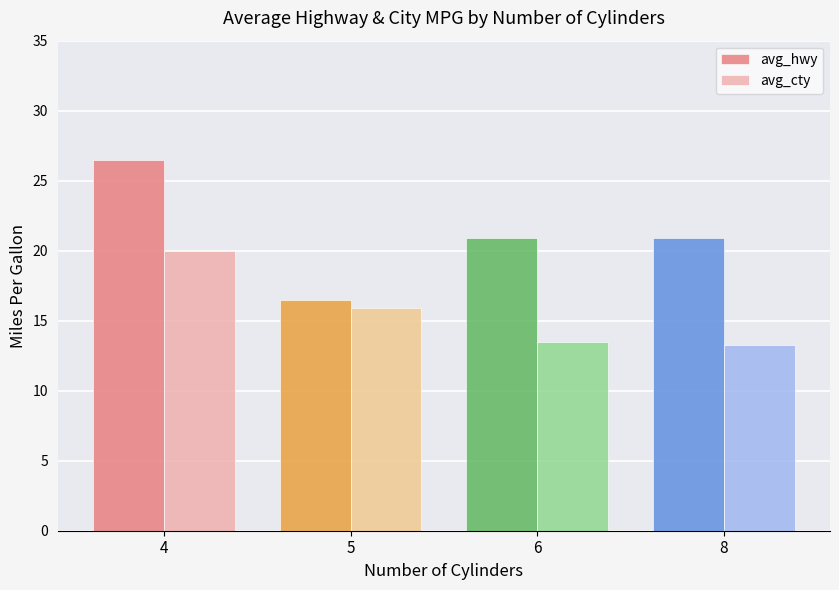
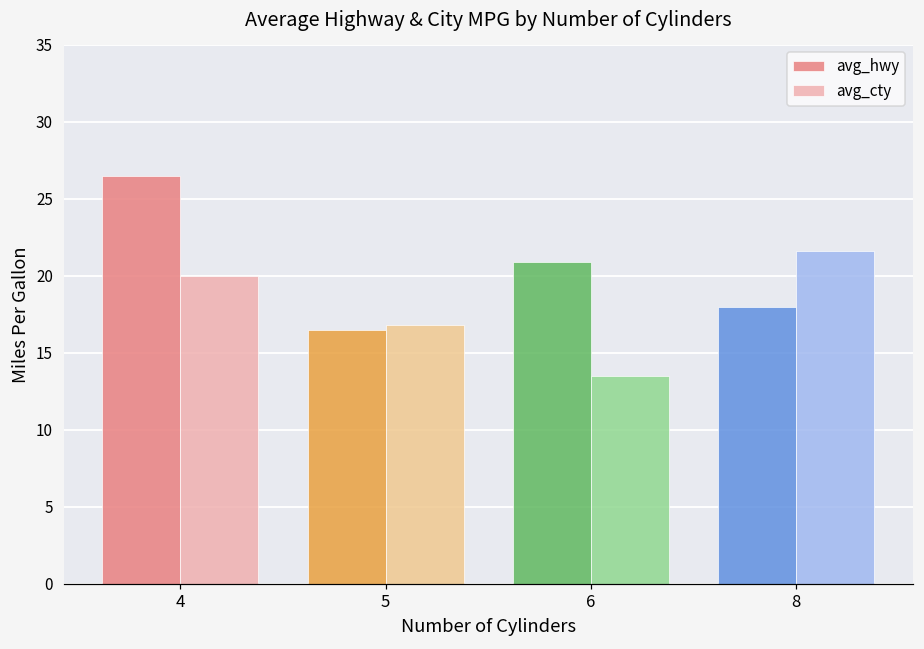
avg_cty, 5: 15.9 -> 16.8
avg_hwy, 8: 20.9 -> 18.0
avg_cty, 8: 13.3 -> 21.6
